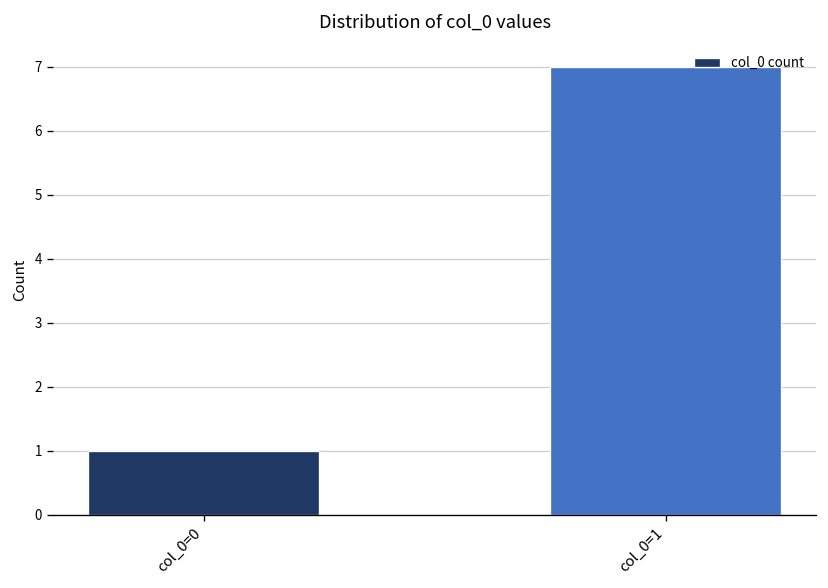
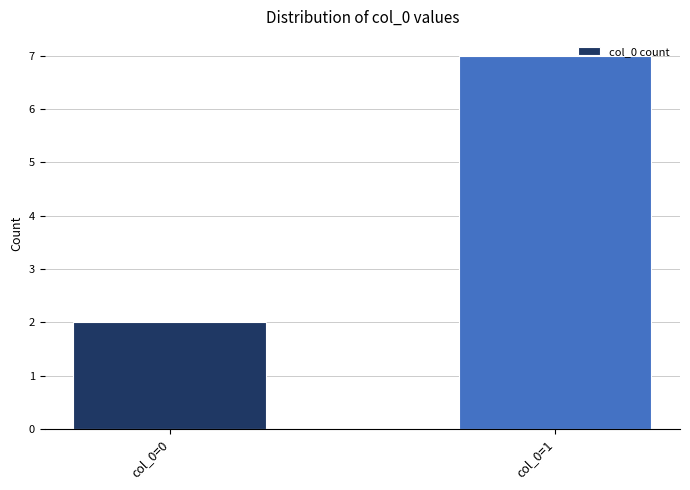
col_0=0: 1 -> 2
